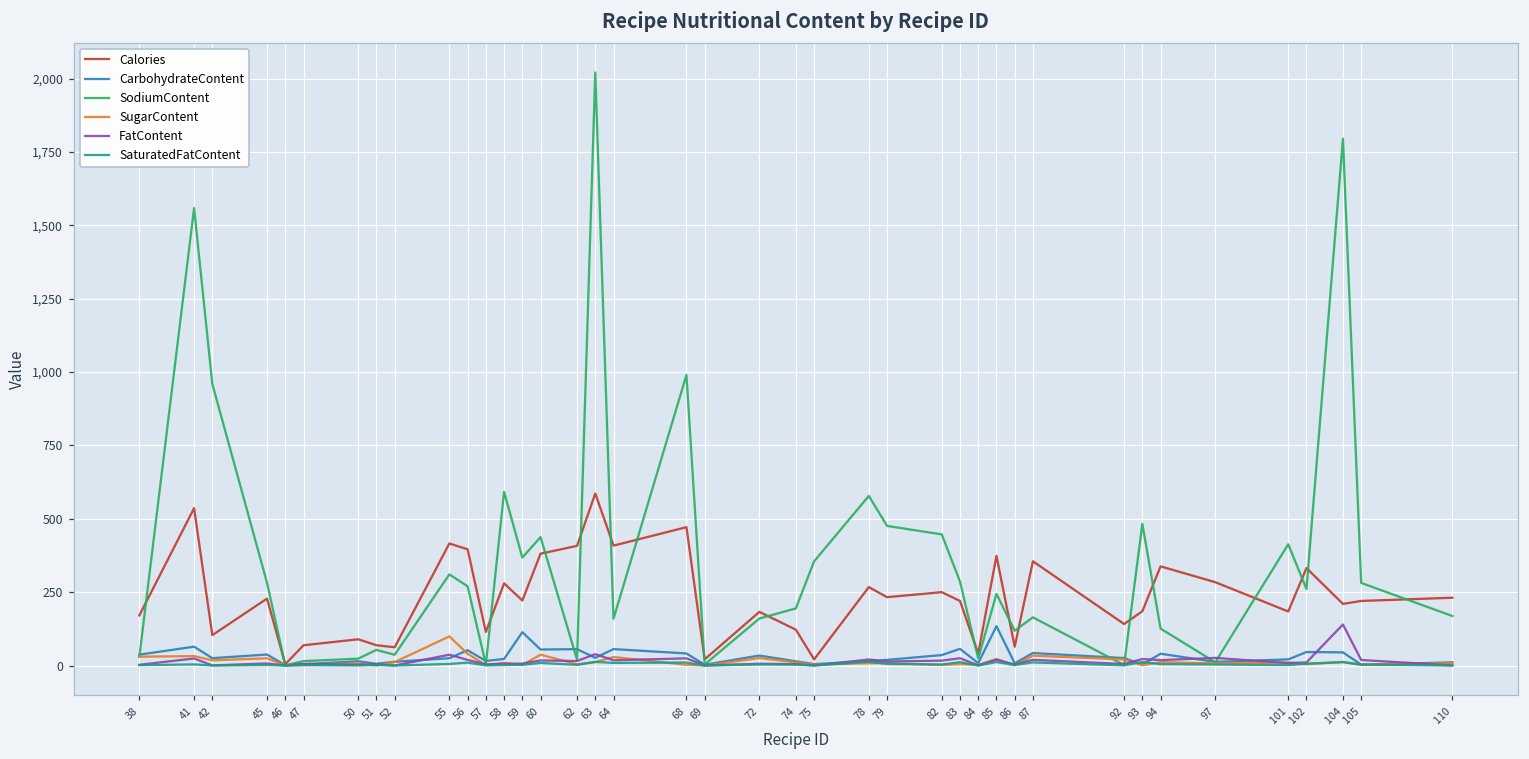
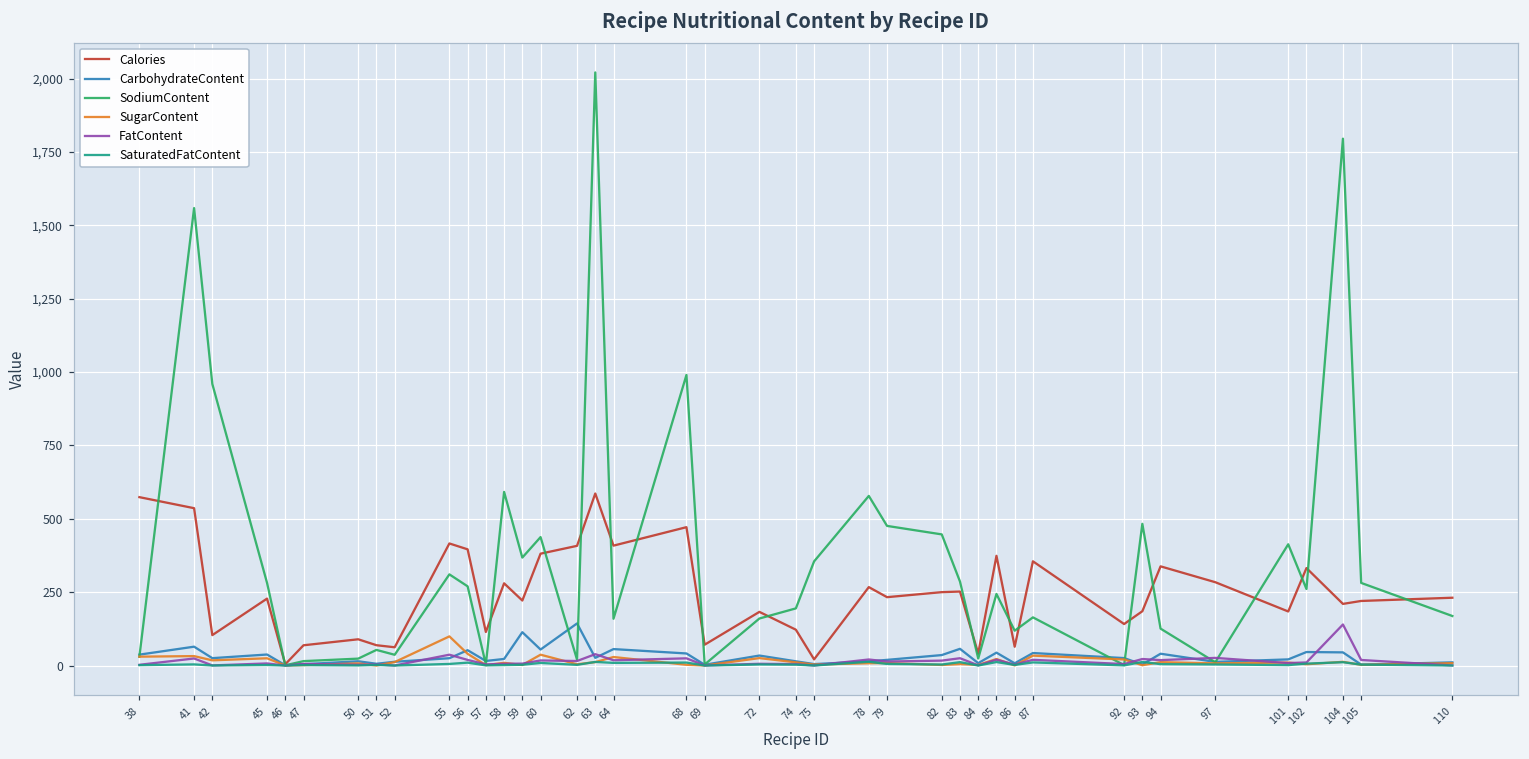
Calories, 38: 170 -> 570
CarbohydrateContent, 62: 60 -> 140
Calories, 69: 20 -> 70
Calories, 83: 220 -> 250
CarbohydrateContent, 85: 130 -> 40
